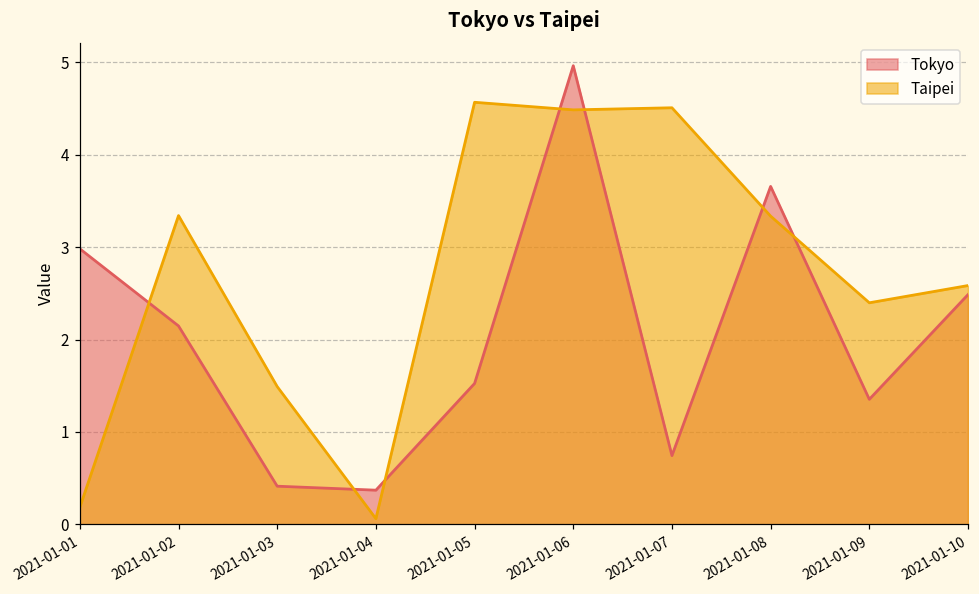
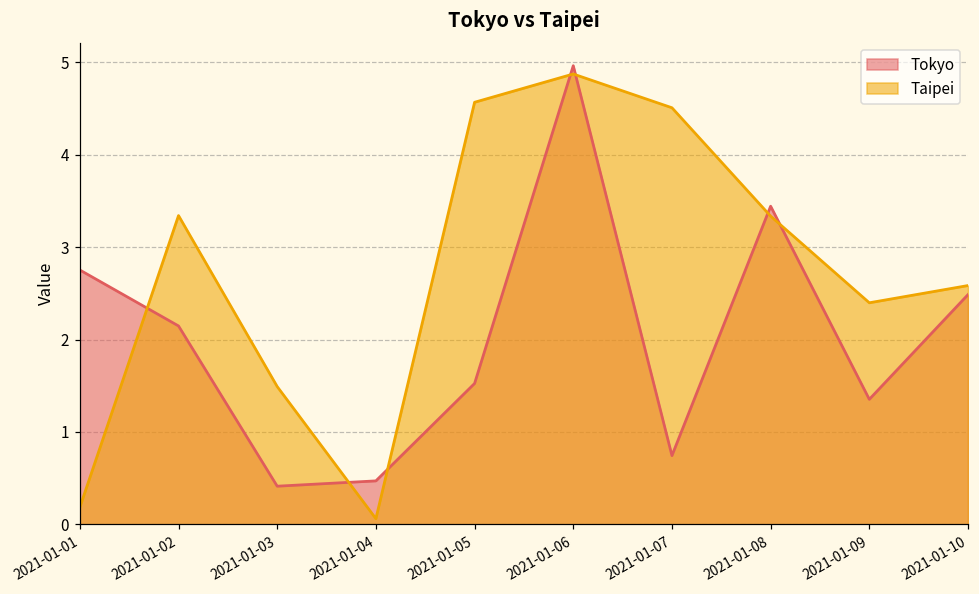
Tokyo, 2021-01-01: 3.0 -> 2.8
Tokyo, 2021-01-04: 0.4 -> 0.5
Taipei, 2021-01-06: 4.5 -> 4.9
Tokyo, 2021-01-08: 3.7 -> 3.4
